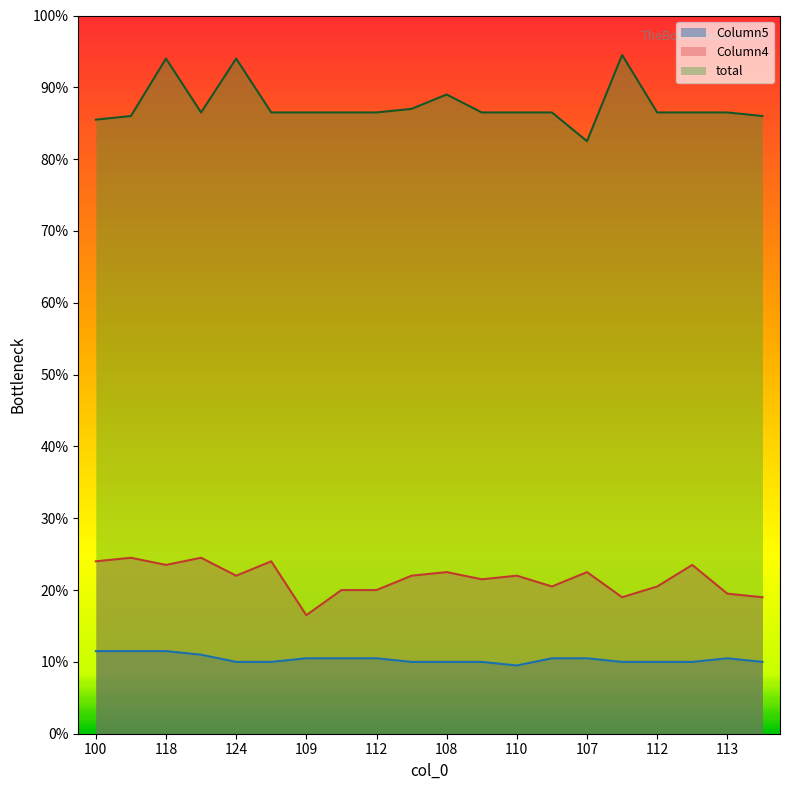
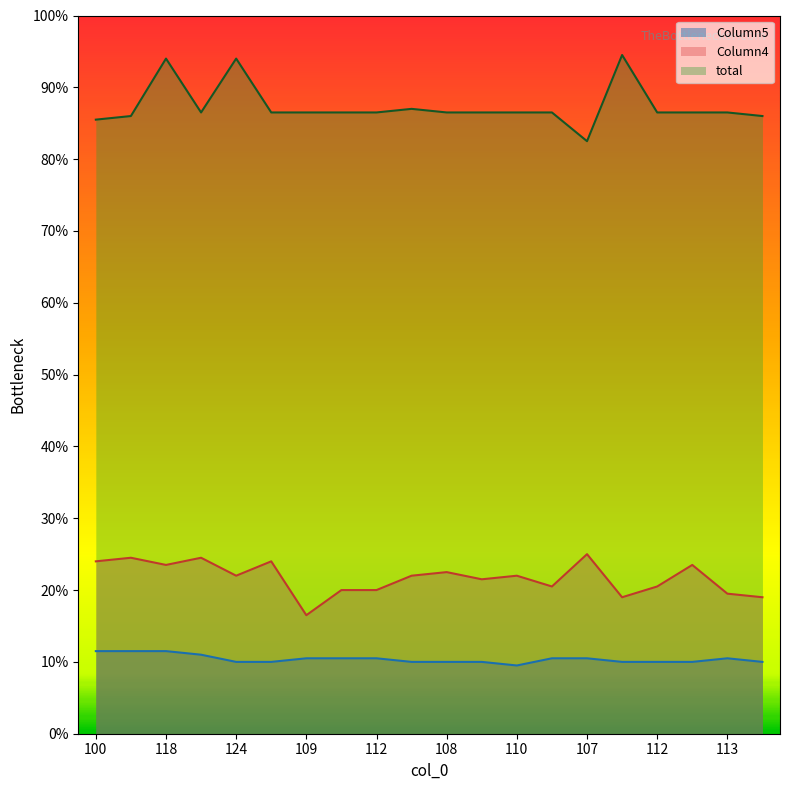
total, 108: 89% -> 87%
Column4, 107: 23% -> 25%
